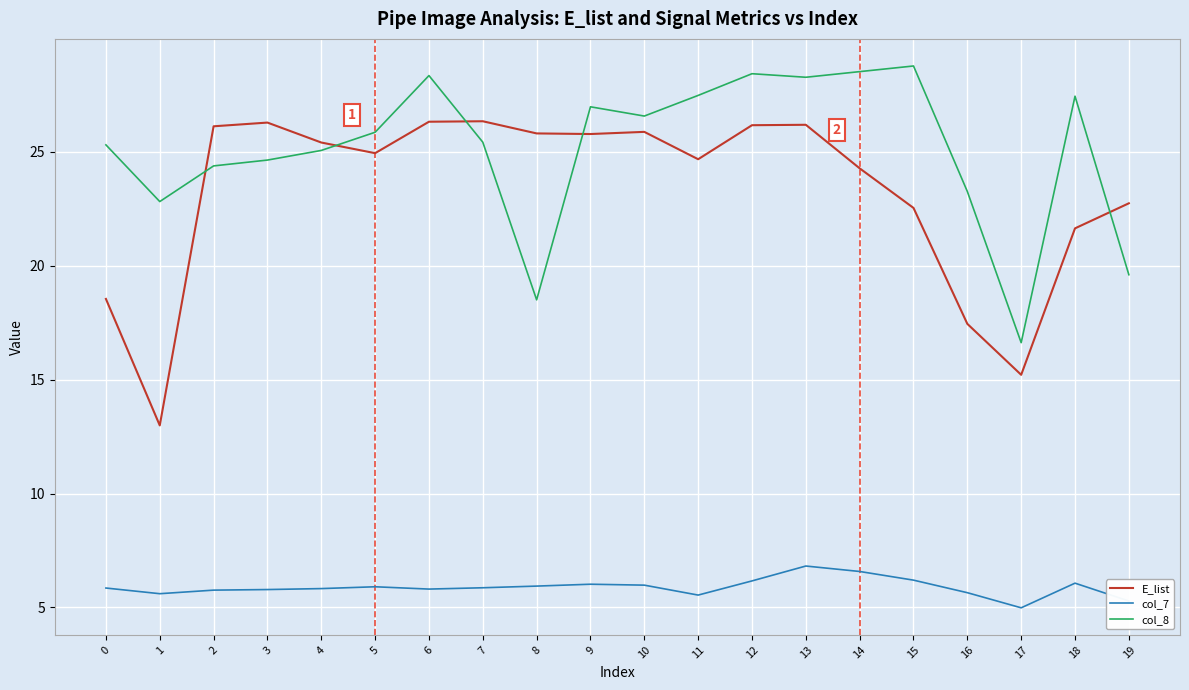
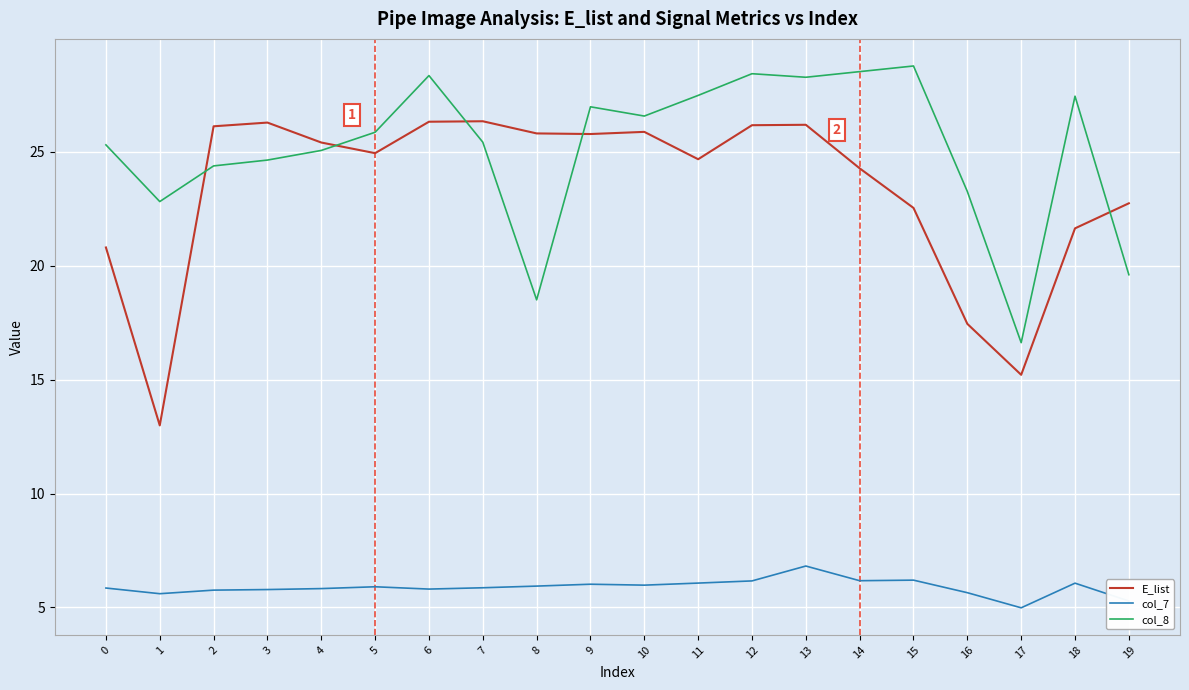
E_list, 0: 18.5 -> 20.8
col_7, 11: 5.5 -> 6.1
col_7, 14: 6.6 -> 6.2
